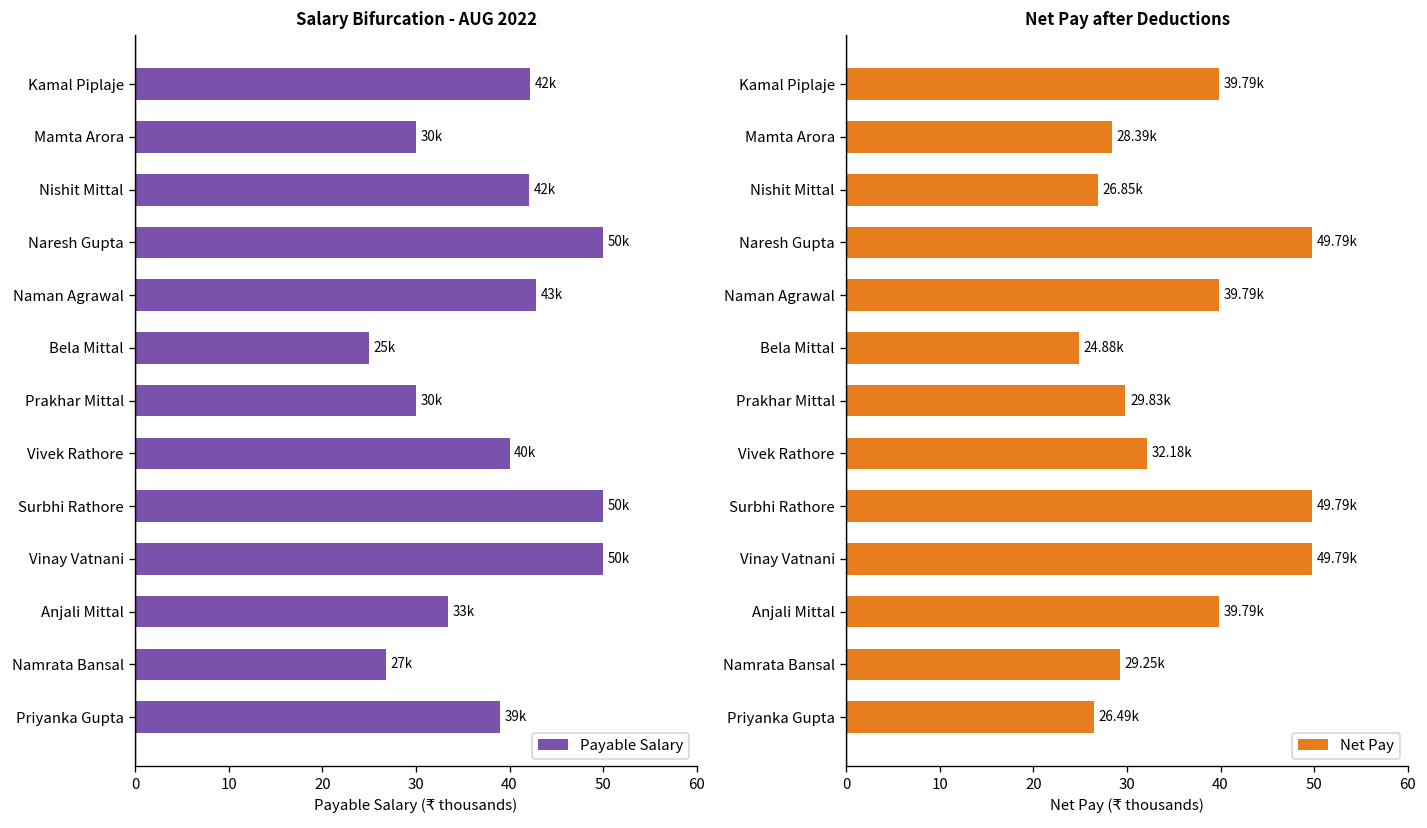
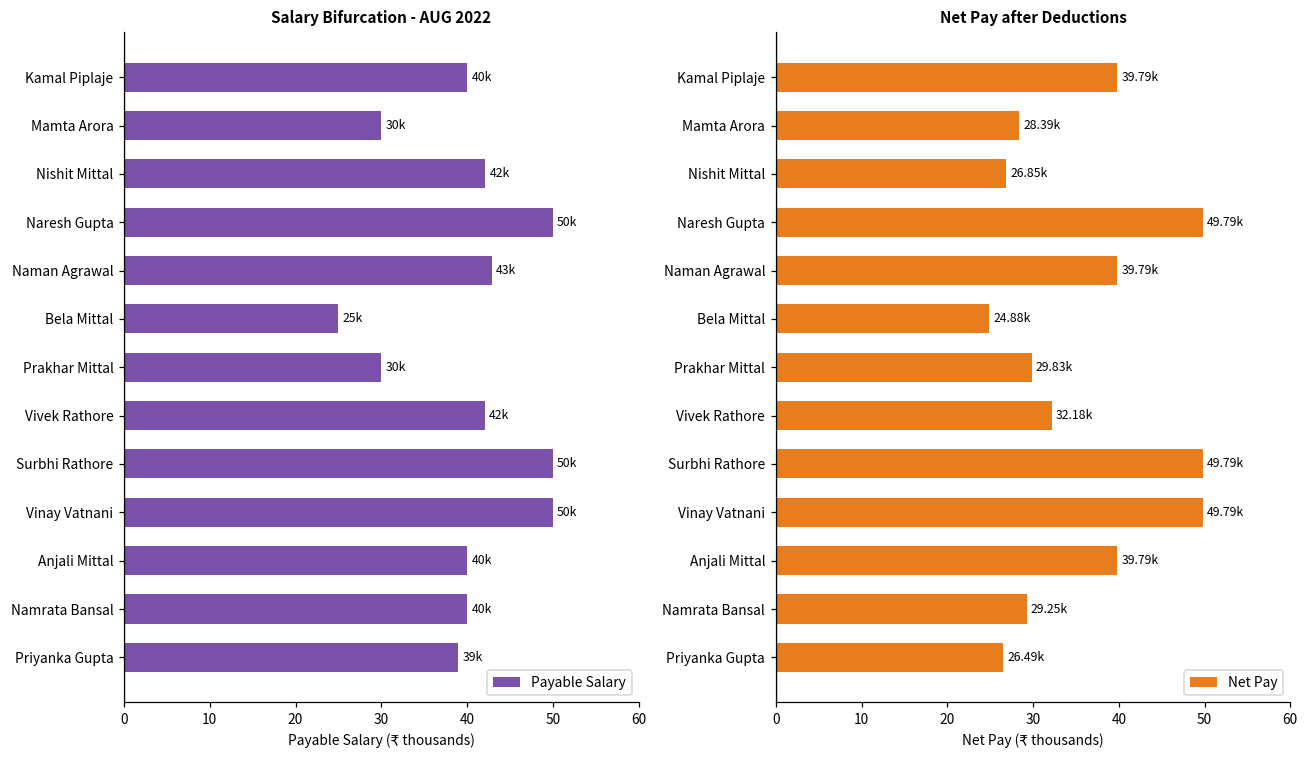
Salary Bifurcation - AUG 2022, Kamal Piplaje: 42k -> 40k
Salary Bifurcation - AUG 2022, Vivek Rathore: 40k -> 42k
Salary Bifurcation - AUG 2022, Anjali Mittal: 33k -> 40k
Salary Bifurcation - AUG 2022, Namrata Bansal: 27k -> 40k
